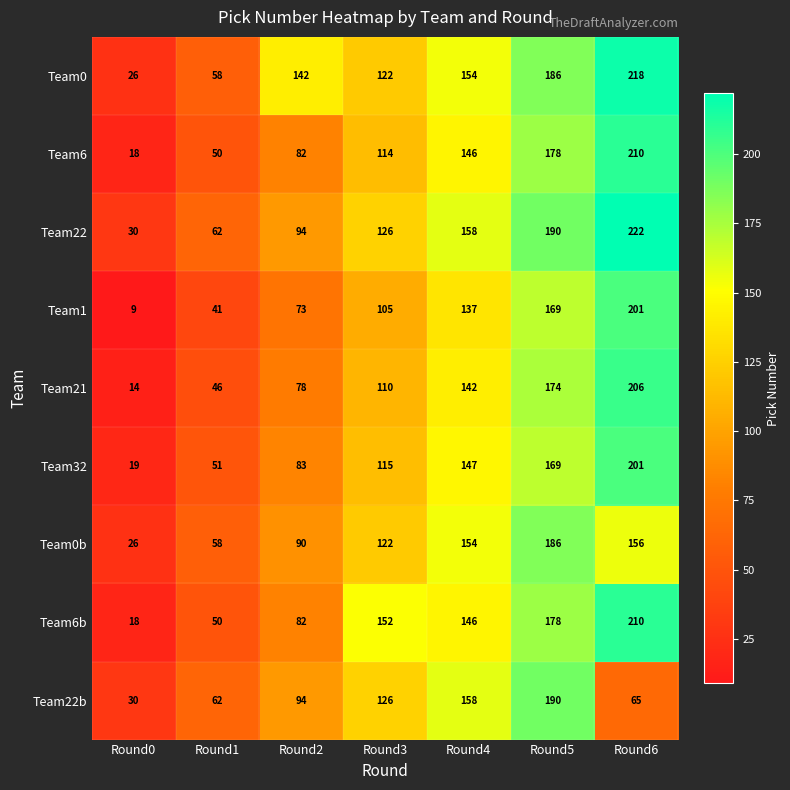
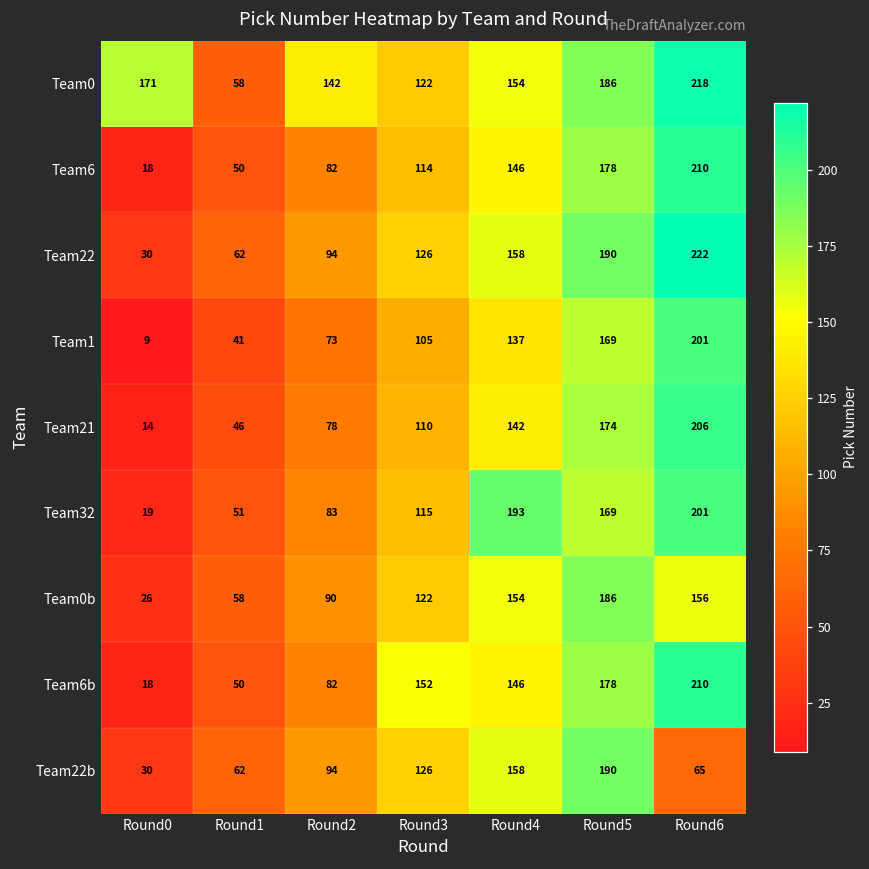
Team0, Round0: 26 -> 171
Team32, Round4: 147 -> 193
